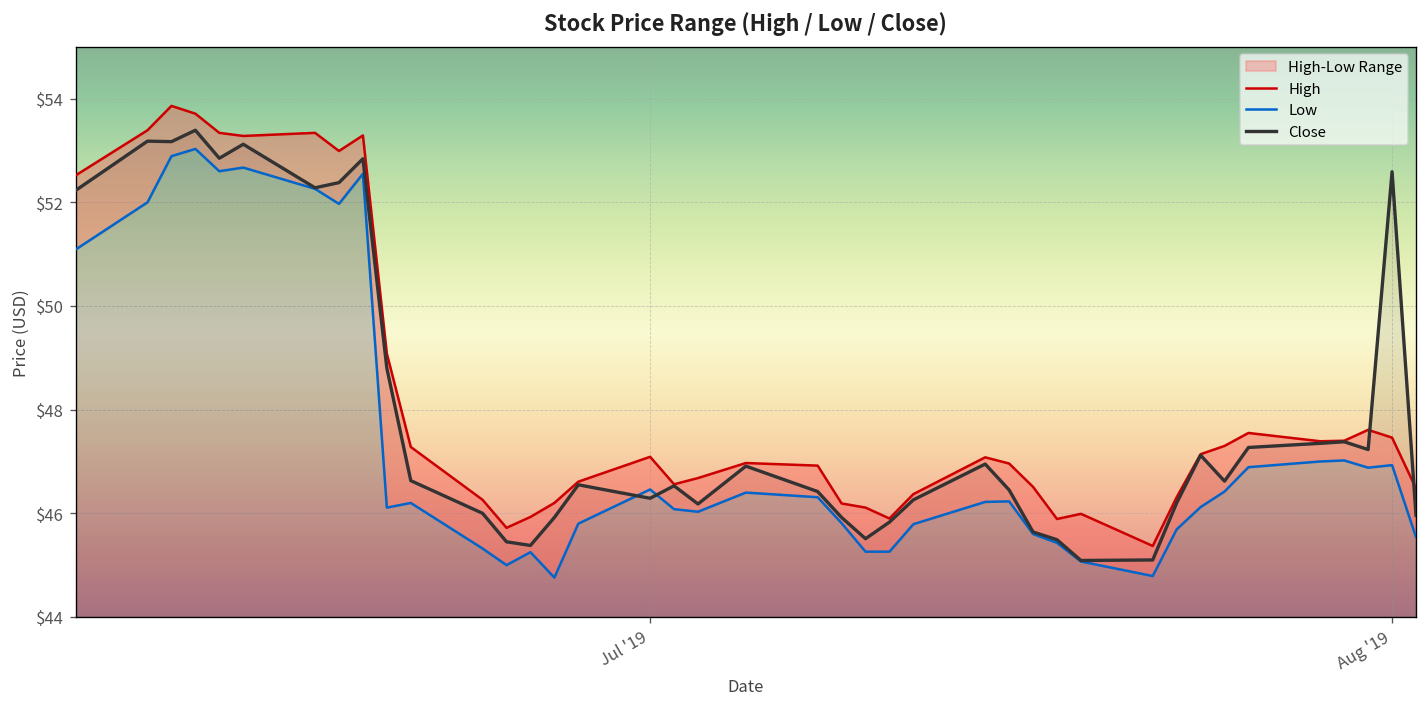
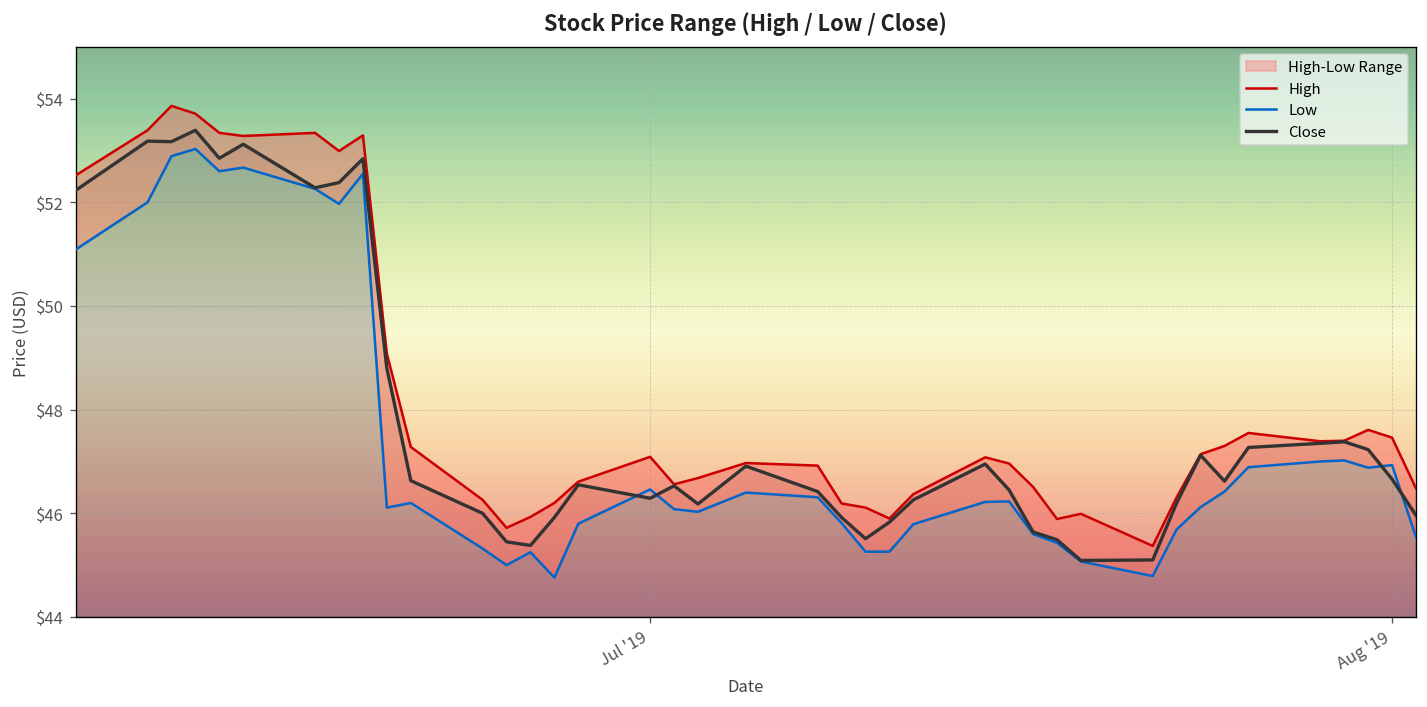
Close, Aug '19: $52.6 -> $46.7
